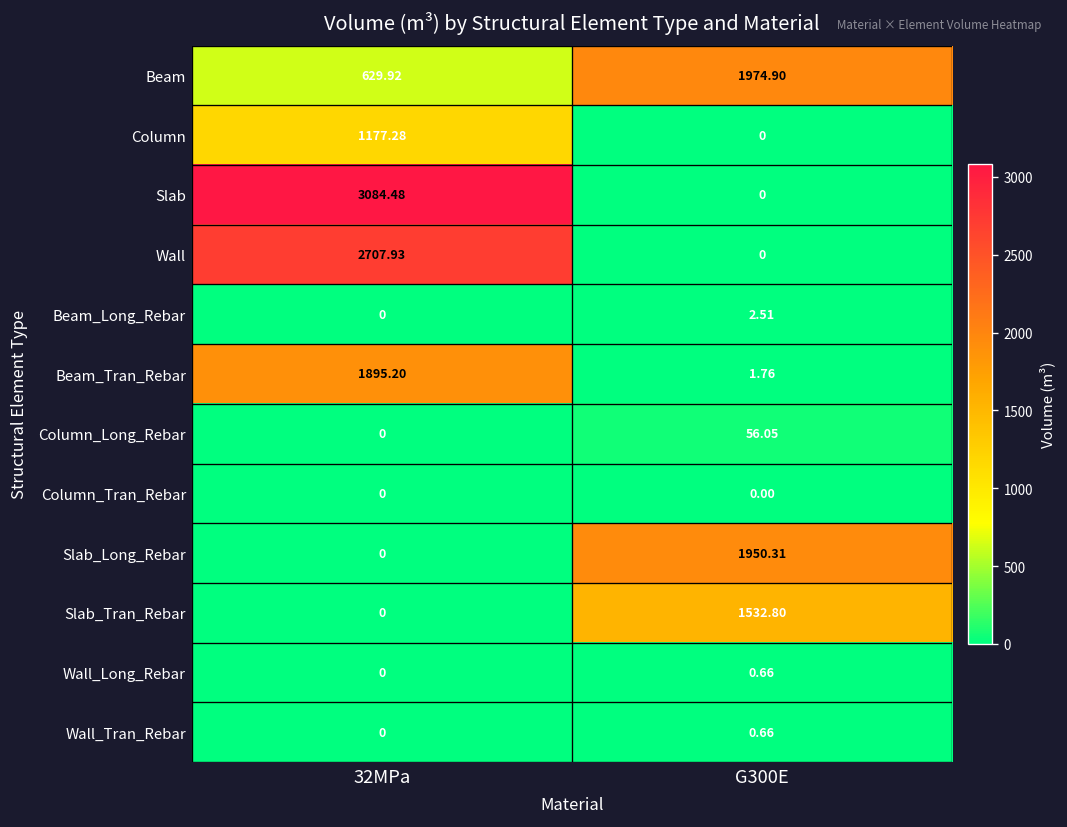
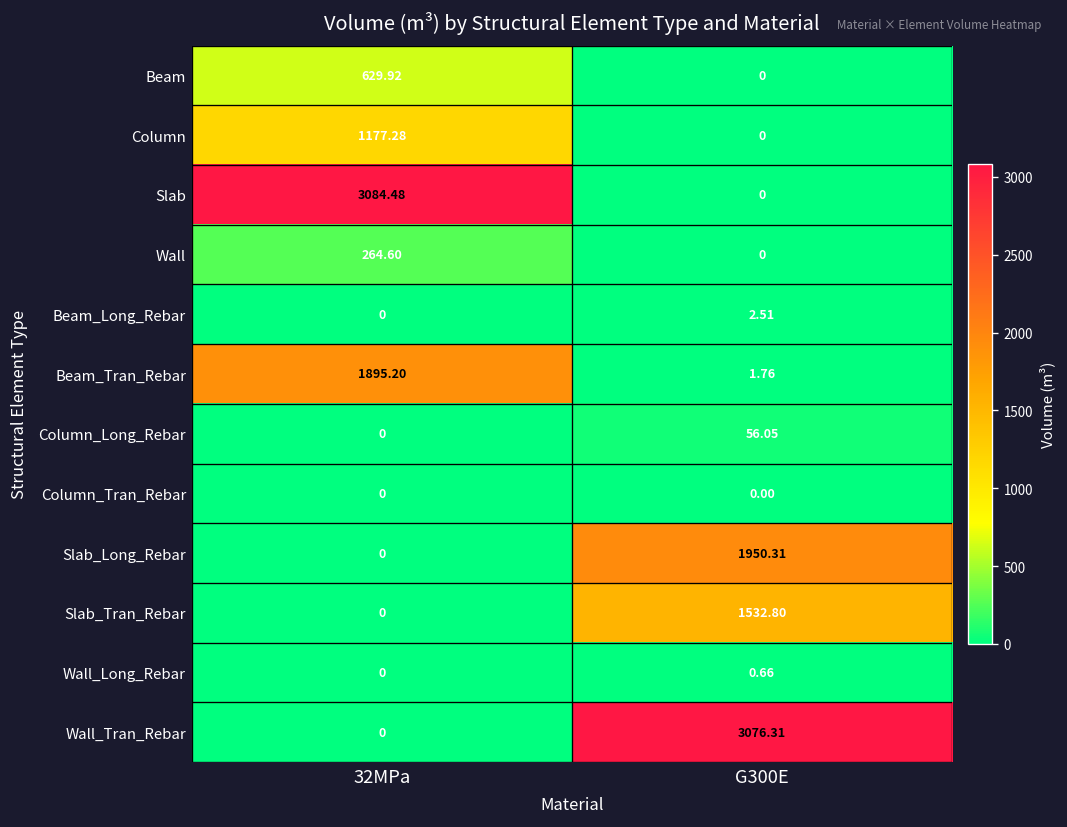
Beam, G300E: 1974.90 -> 0
Wall, 32MPa: 2707.93 -> 264.60
Wall_Tran_Rebar, G300E: 0.66 -> 3076.31
